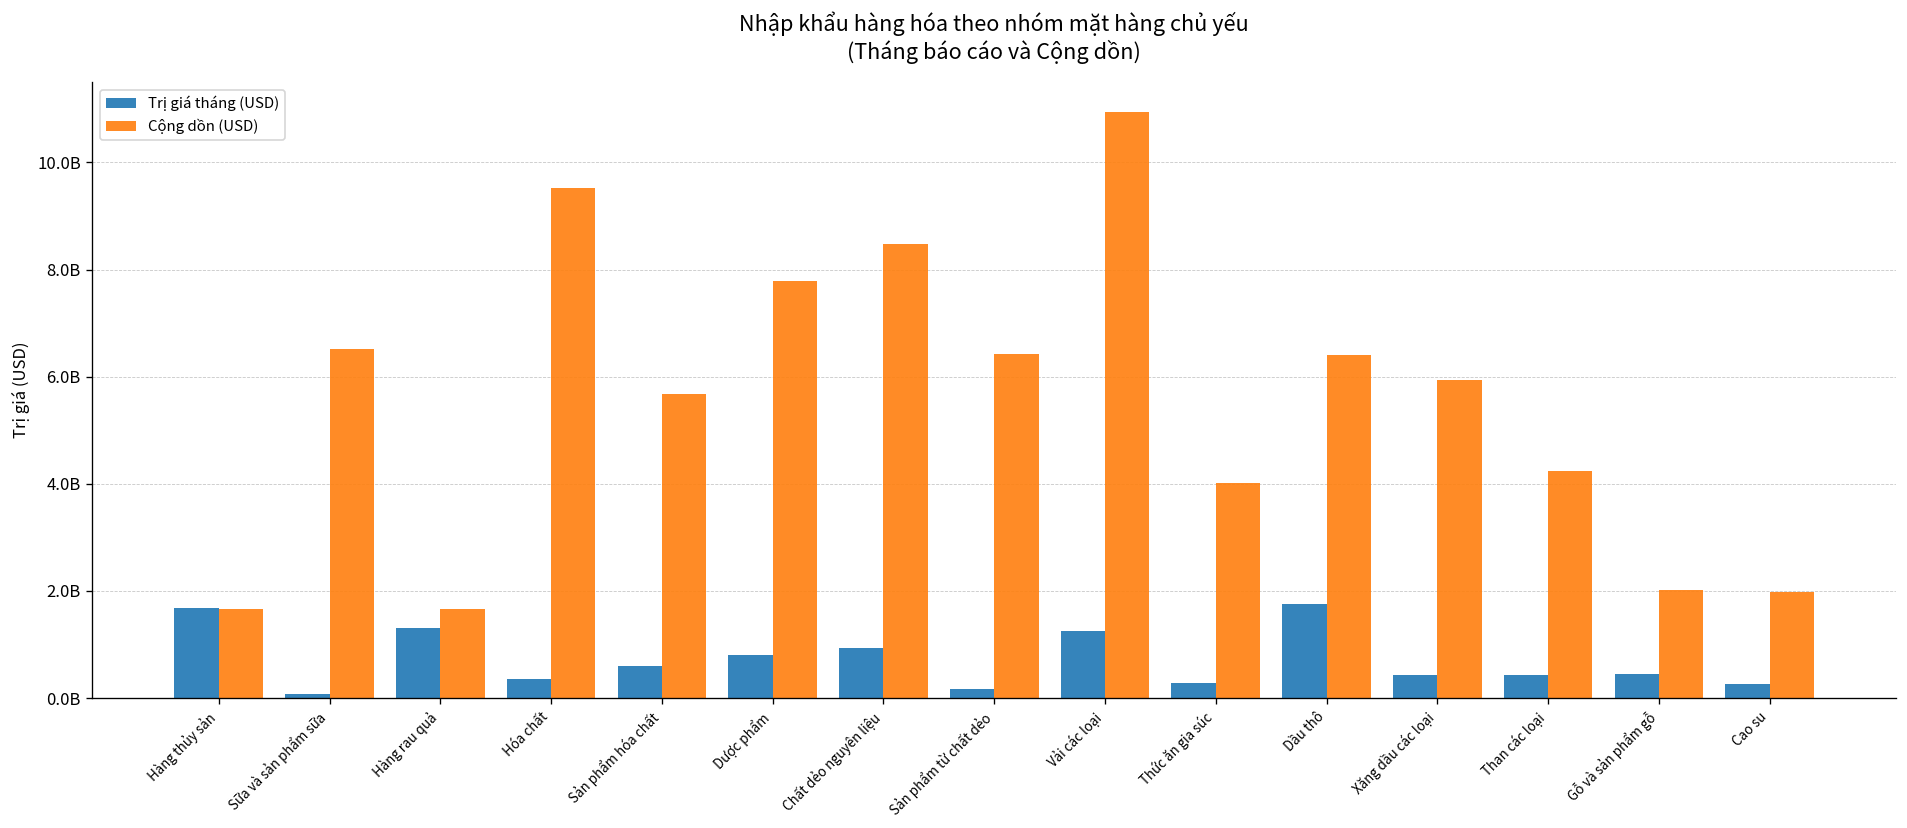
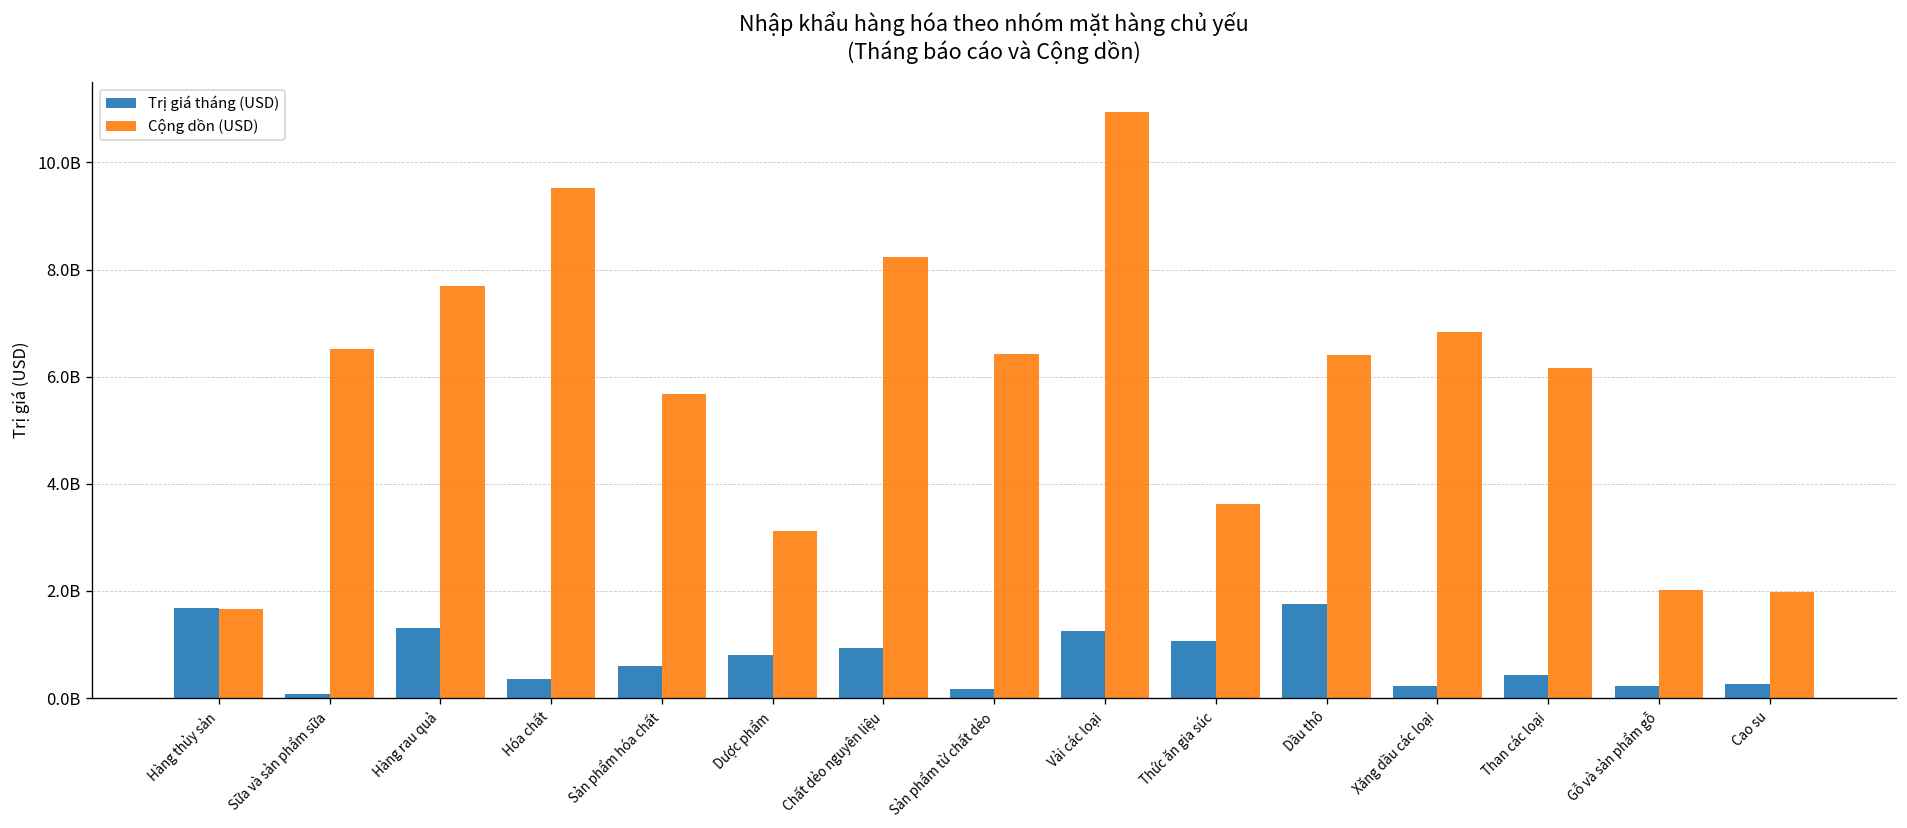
Cộng dồn (USD), Hàng rau quả: 1700000000 -> 7700000000
Cộng dồn (USD), Dược phẩm: 7800000000 -> 3100000000
Cộng dồn (USD), Chất dẻo nguyên liệu: 8500000000 -> 8200000000
Trị giá tháng (USD), Thức ăn gia súc: 300000000 -> 1100000000
Cộng dồn (USD), Thức ăn gia súc: 4000000000 -> 3600000000
Trị giá tháng (USD), Xăng dầu các loại: 400000000 -> 200000000
Cộng dồn (USD), Xăng dầu các loại: 5900000000 -> 6800000000
Cộng dồn (USD), Than các loại: 4200000000 -> 6200000000
Trị giá tháng (USD), Gỗ và sản phẩm gỗ: 500000000 -> 200000000
